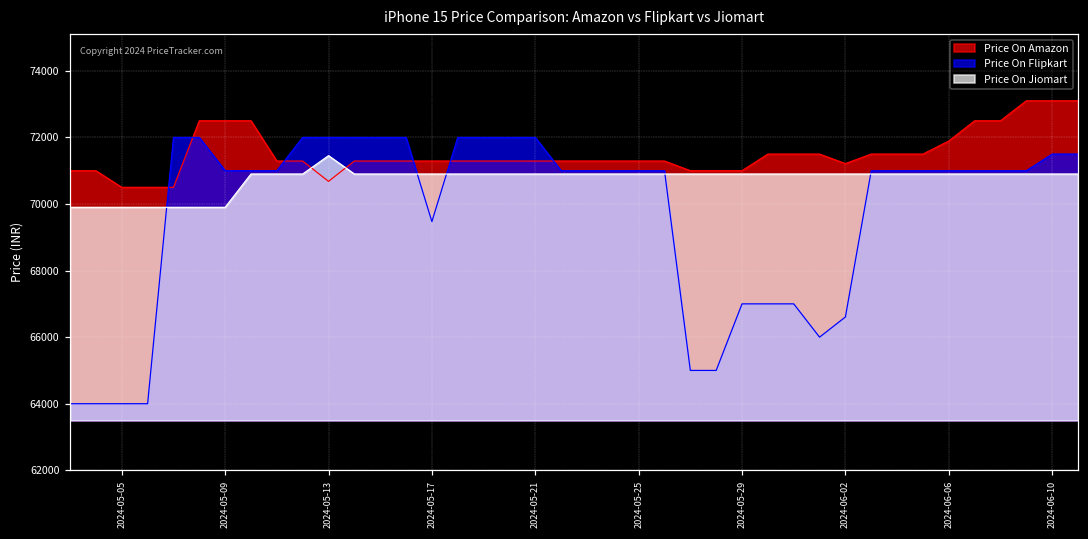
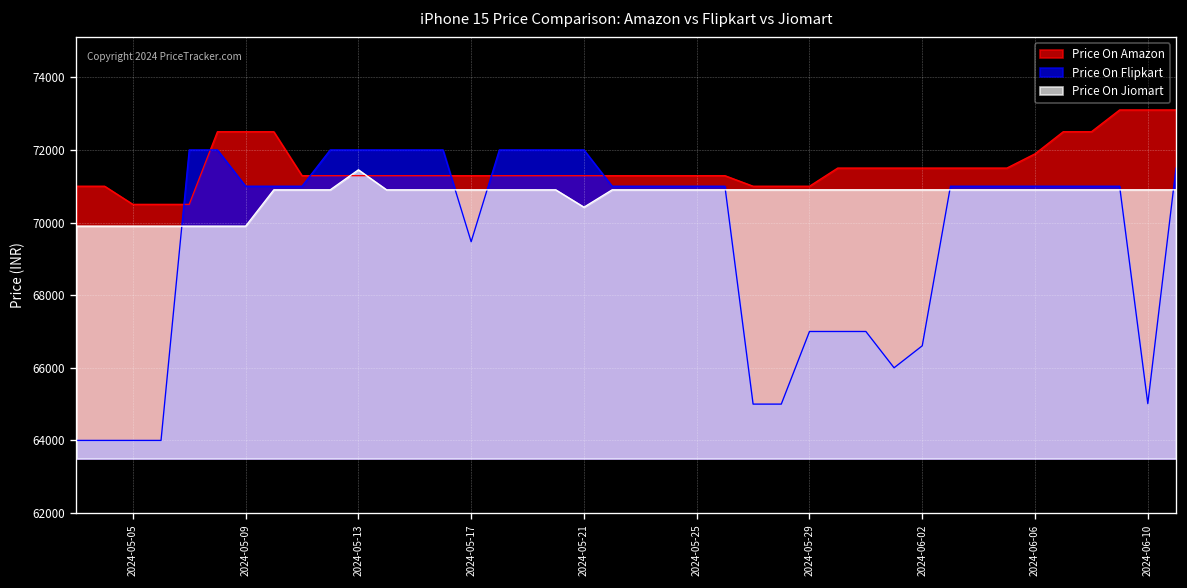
Price On Amazon, 2024-05-13: 70700 -> 71300
Price On Jiomart, 2024-05-21: 70900 -> 70400
Price On Amazon, 2024-06-02: 71200 -> 71500
Price On Flipkart, 2024-06-10: 71500 -> 65000
